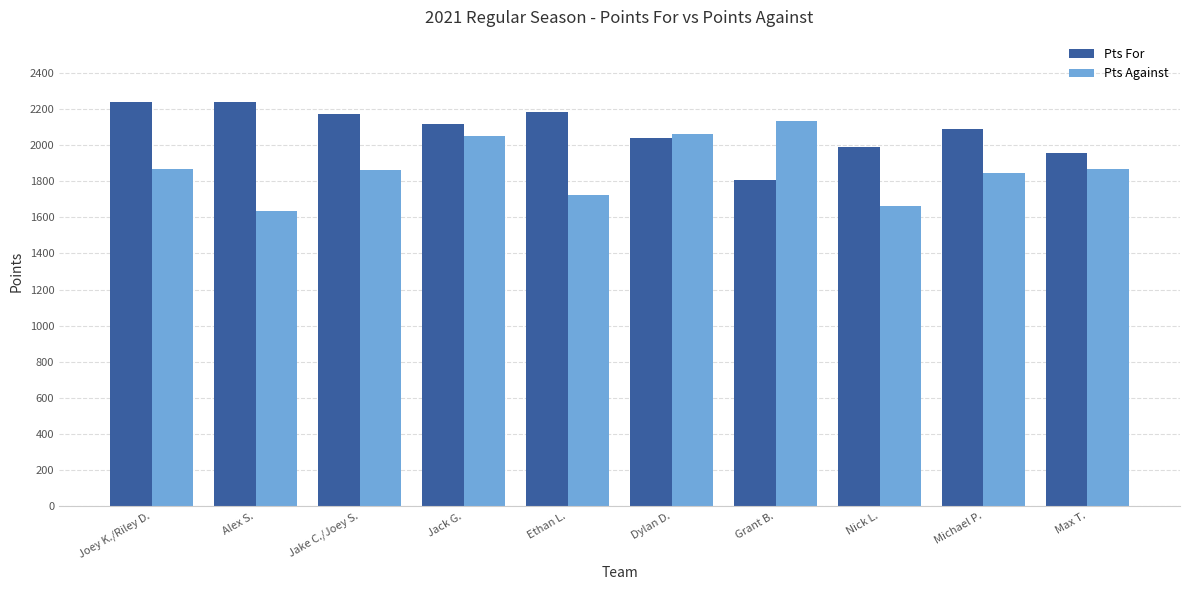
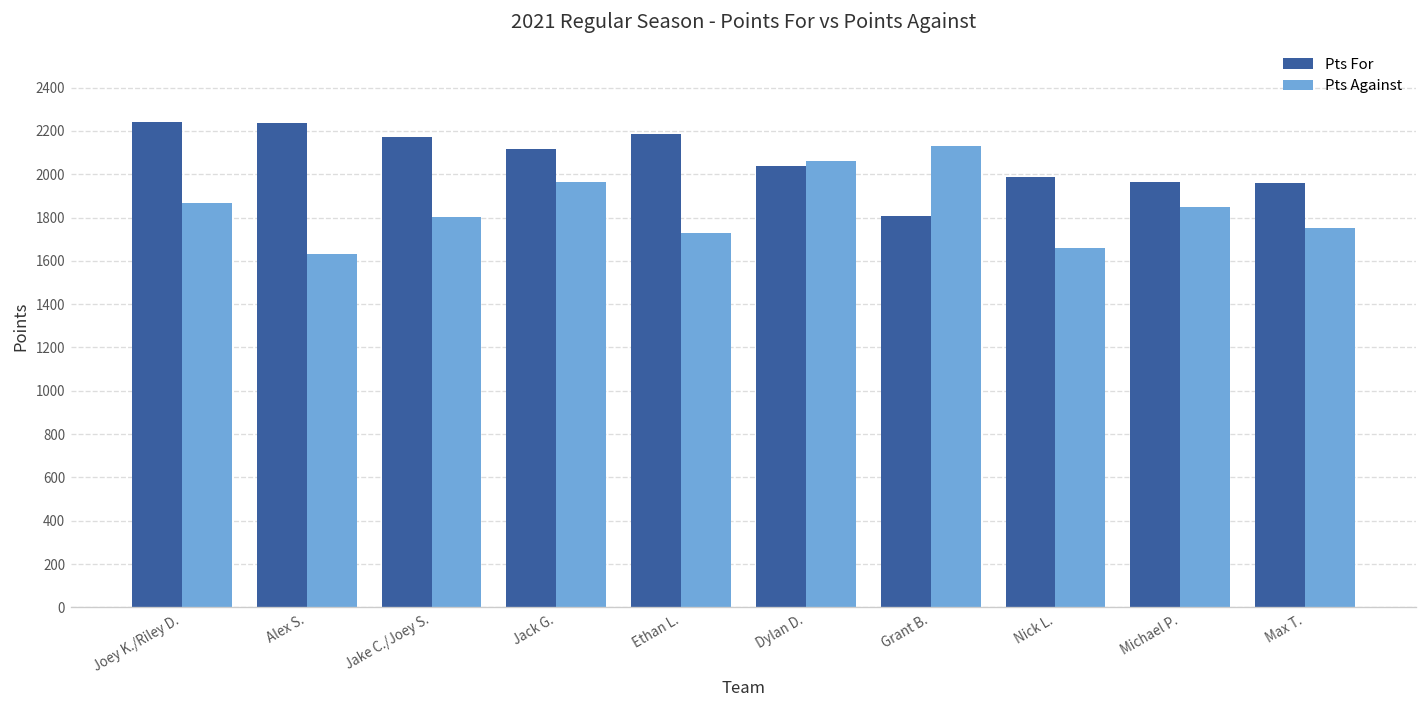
Pts Against, Jake C./Joey S.: 1870 -> 1800
Pts Against, Jack G.: 2050 -> 1960
Pts For, Michael P.: 2090 -> 1960
Pts Against, Max T.: 1870 -> 1750
